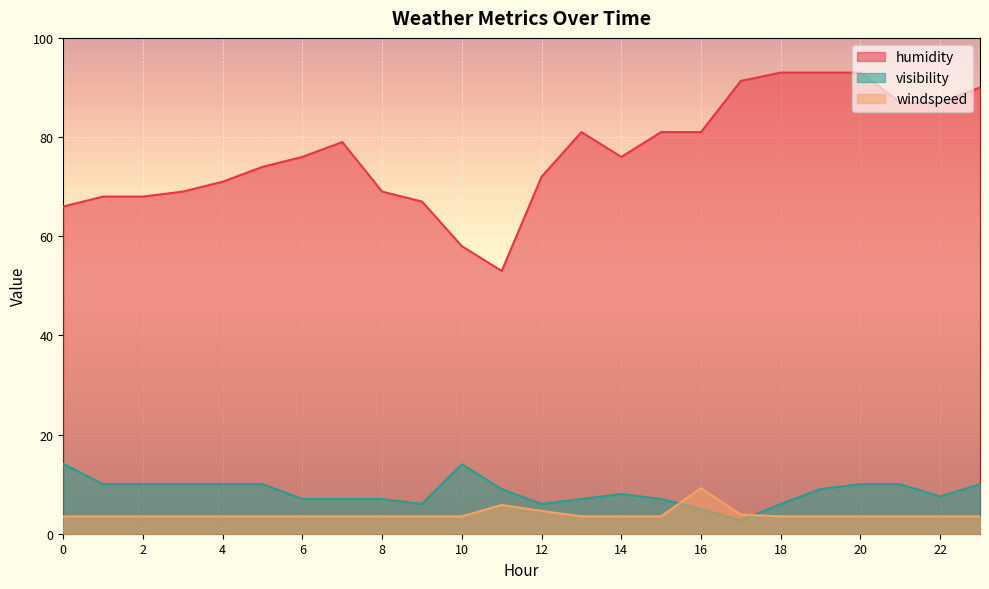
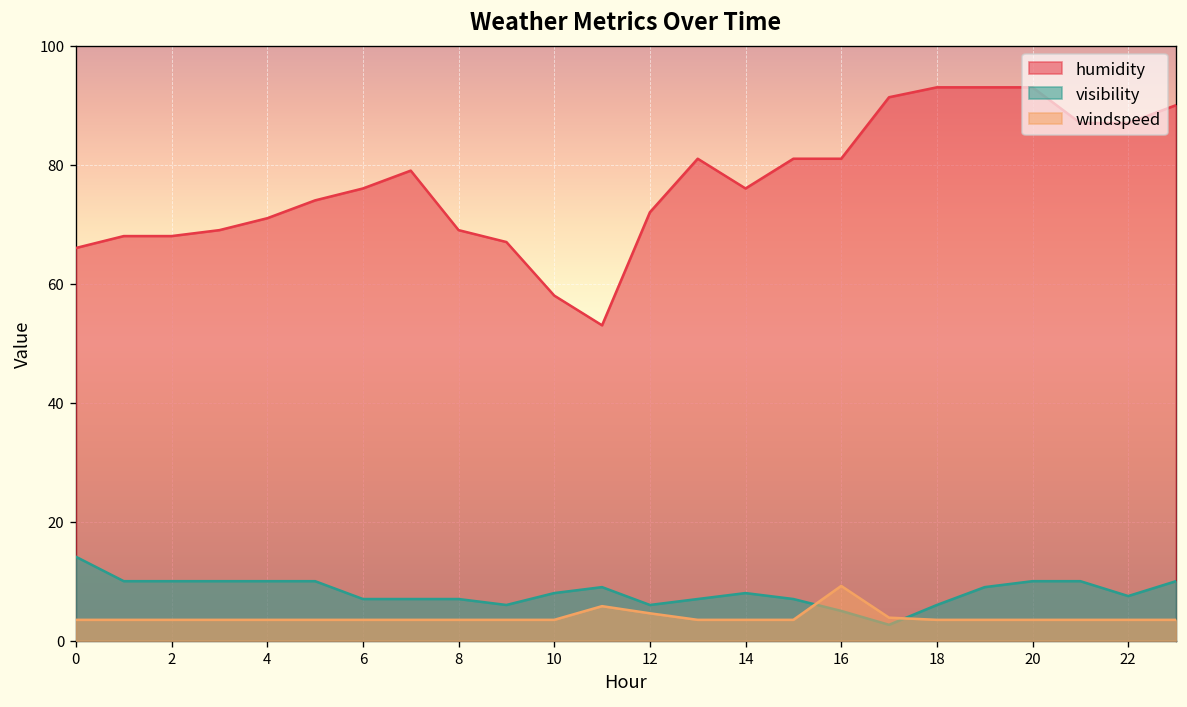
visibility, 10: 14 -> 8
